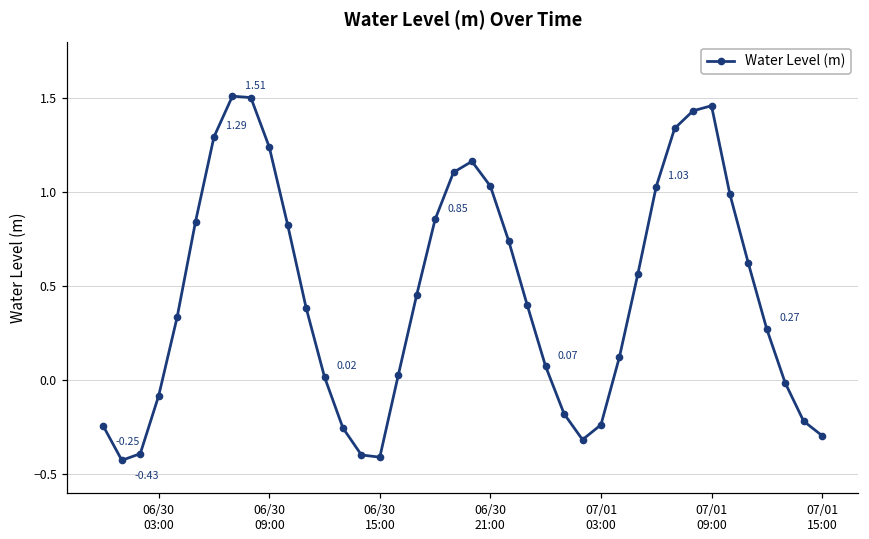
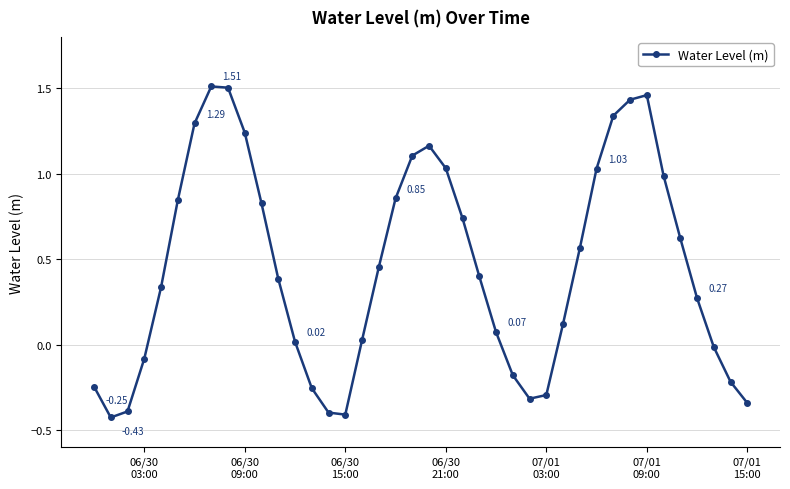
07/01 03:00: -0.24 -> -0.29
07/01 15:00: -0.30 -> -0.34
